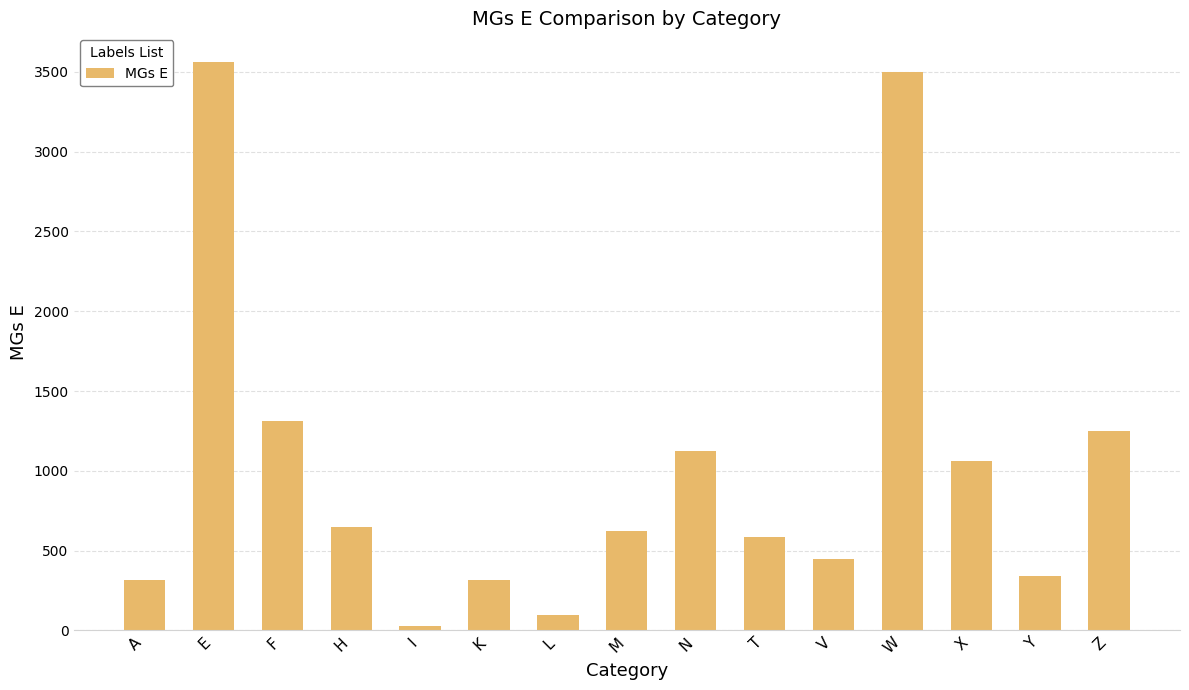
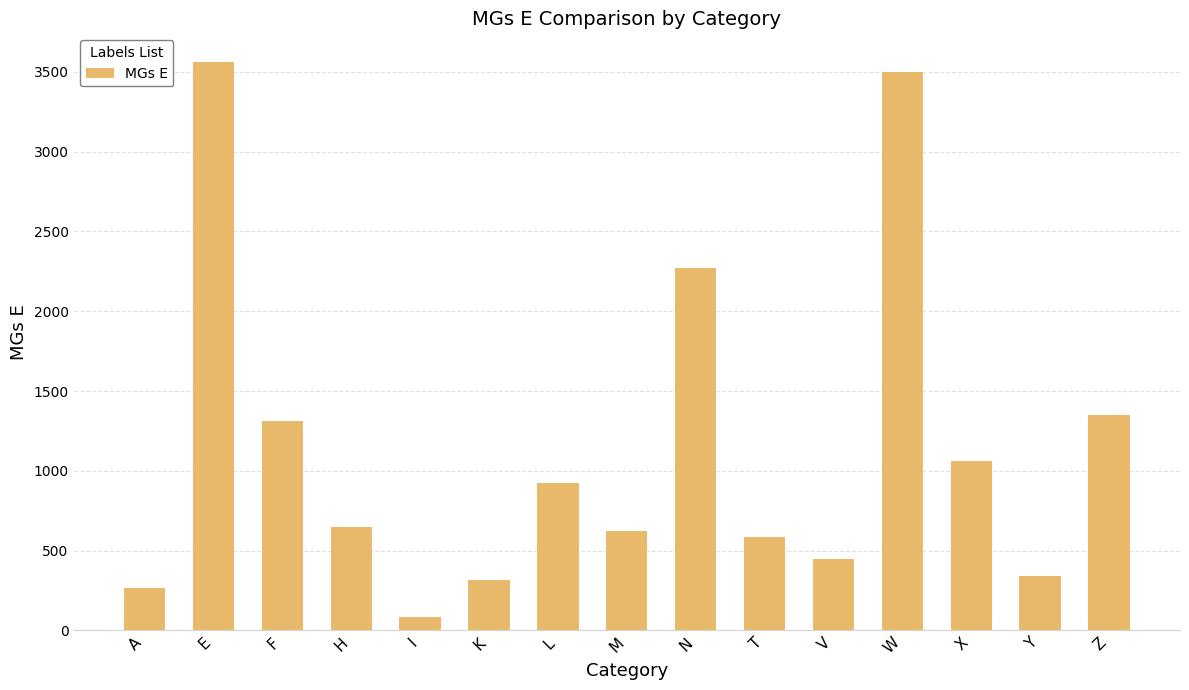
A: 320 -> 270
I: 30 -> 90
L: 90 -> 930
N: 1130 -> 2270
Z: 1250 -> 1350
